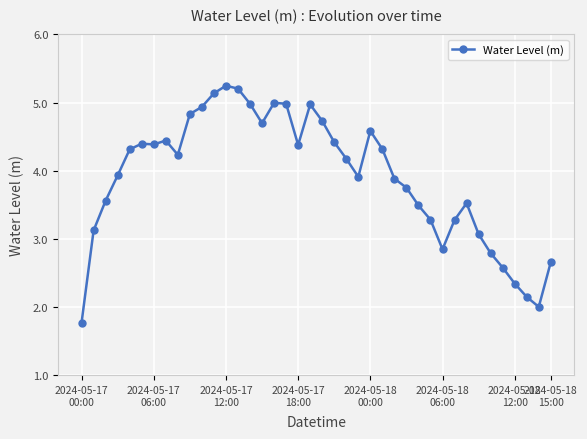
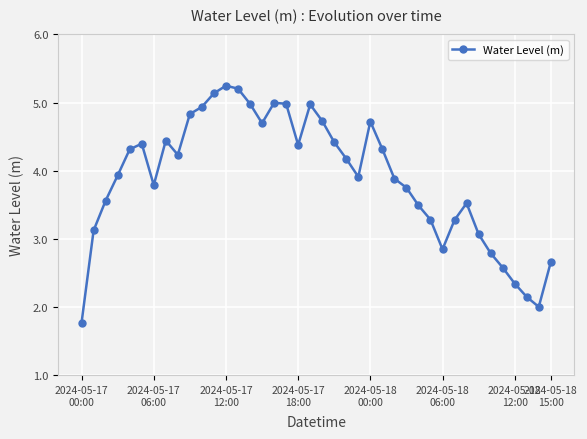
2024-05-17 06:00: 4.4 -> 3.8
2024-05-18 00:00: 4.6 -> 4.7
